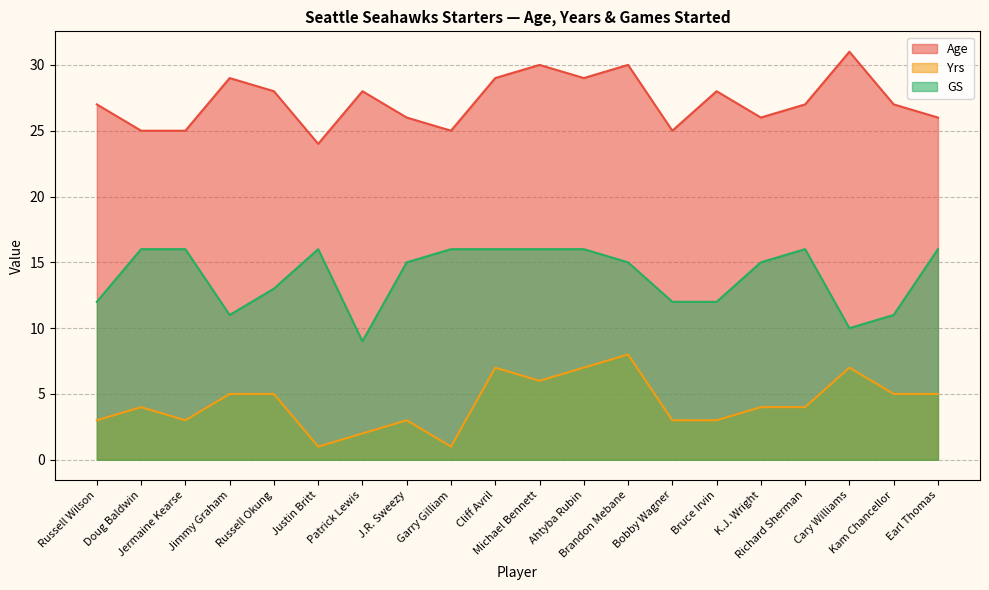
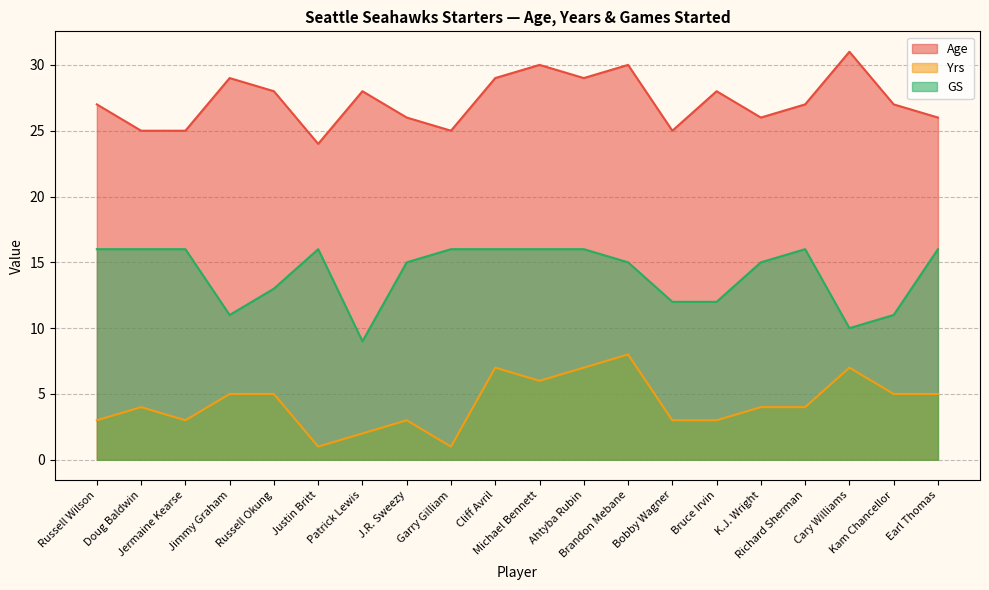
GS, Russell Wilson: 12 -> 16
